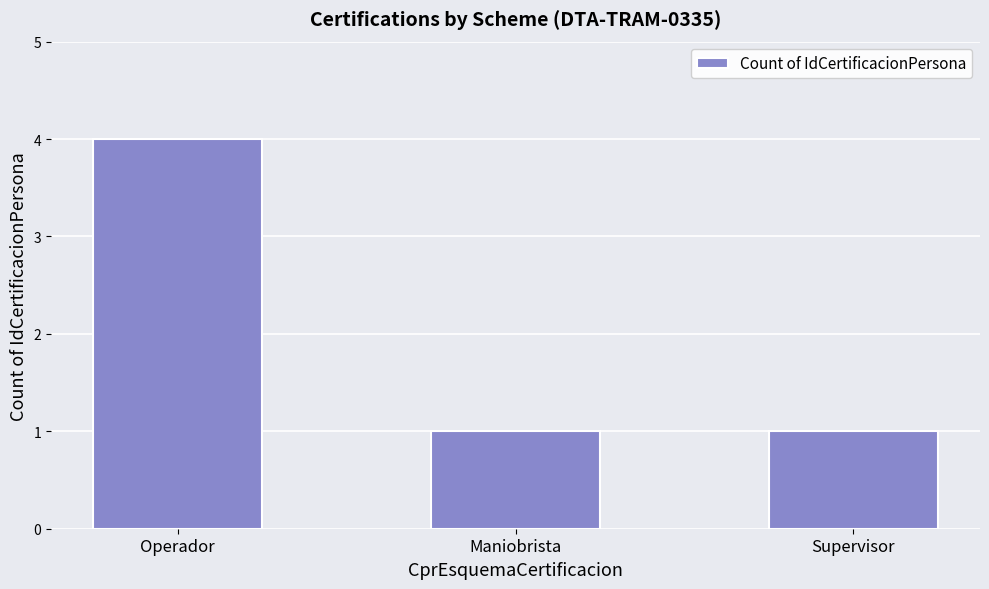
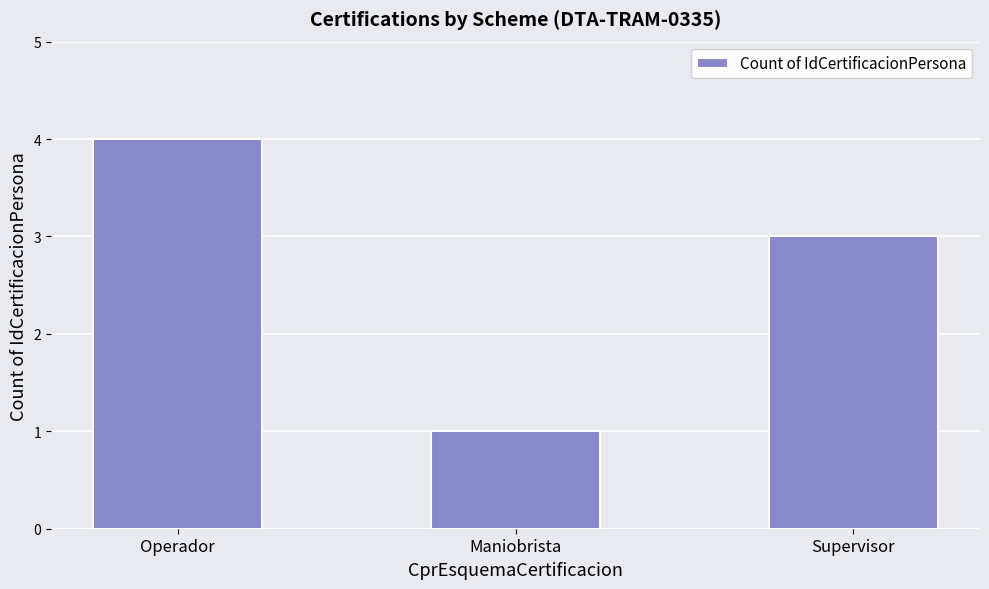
Supervisor: 1 -> 3
